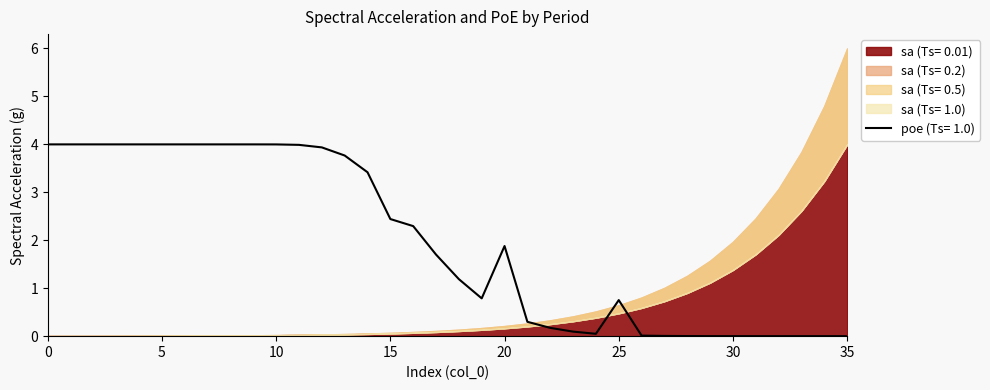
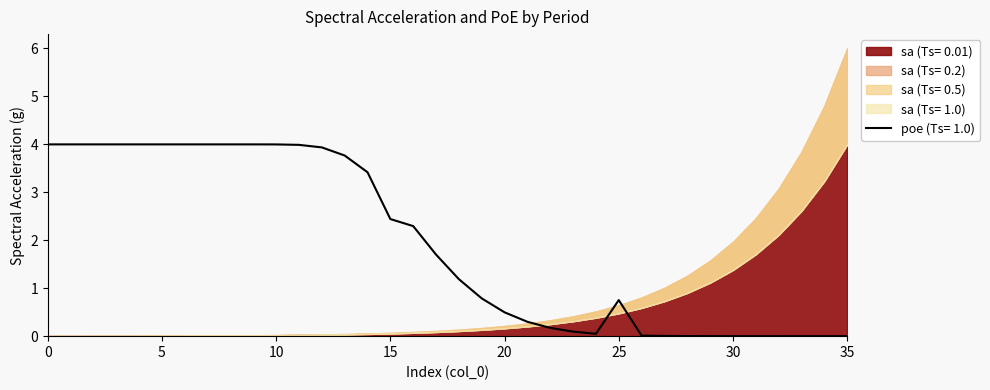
poe (Ts= 1.0), 20: 1.9 -> 0.5
